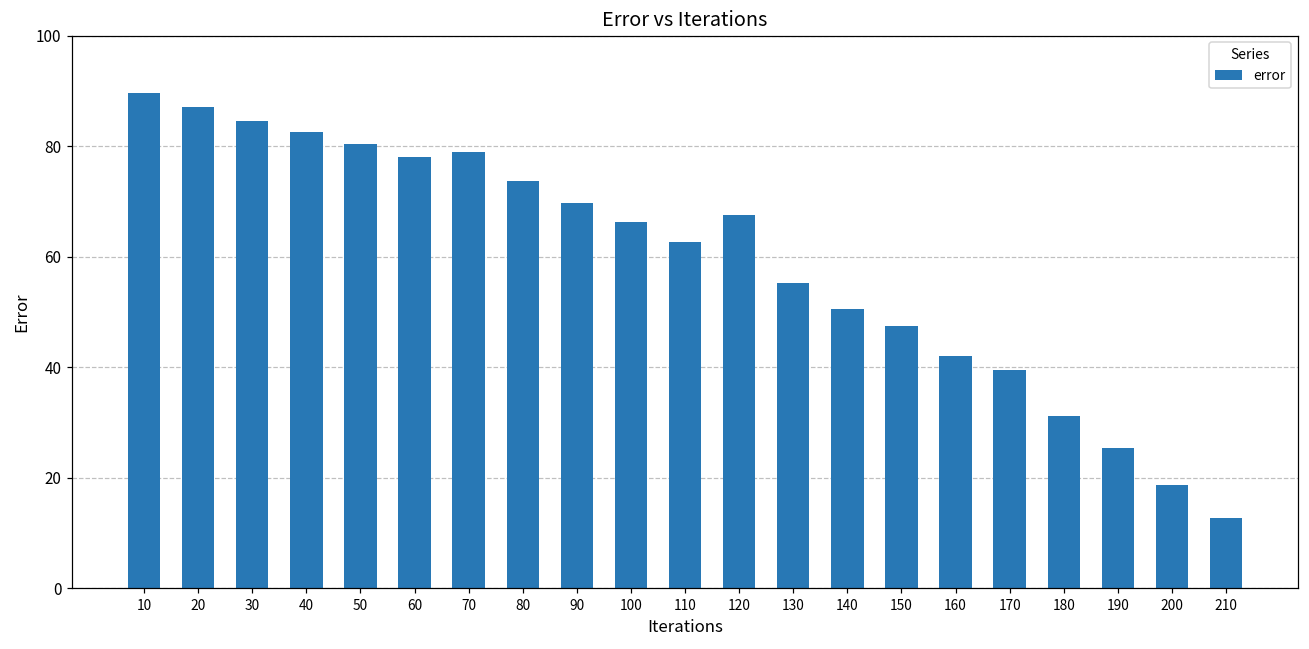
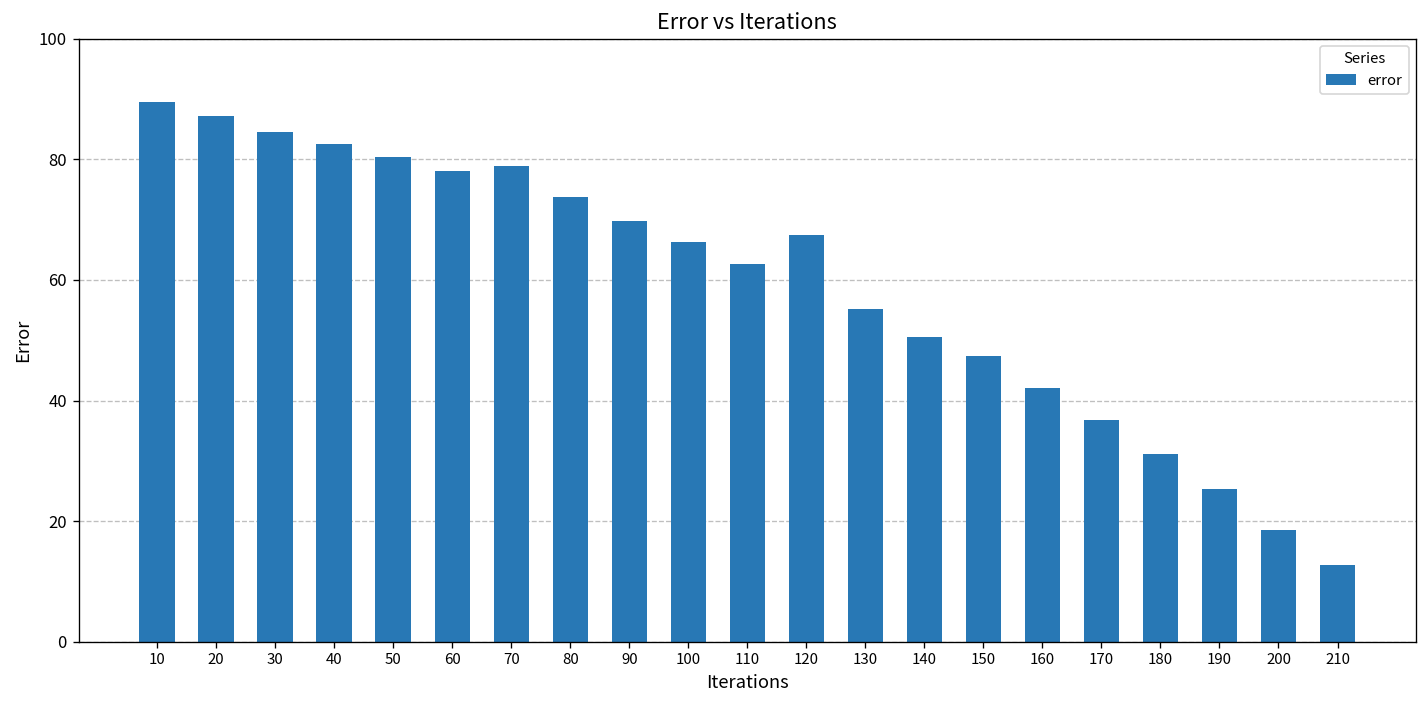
170: 39 -> 37
